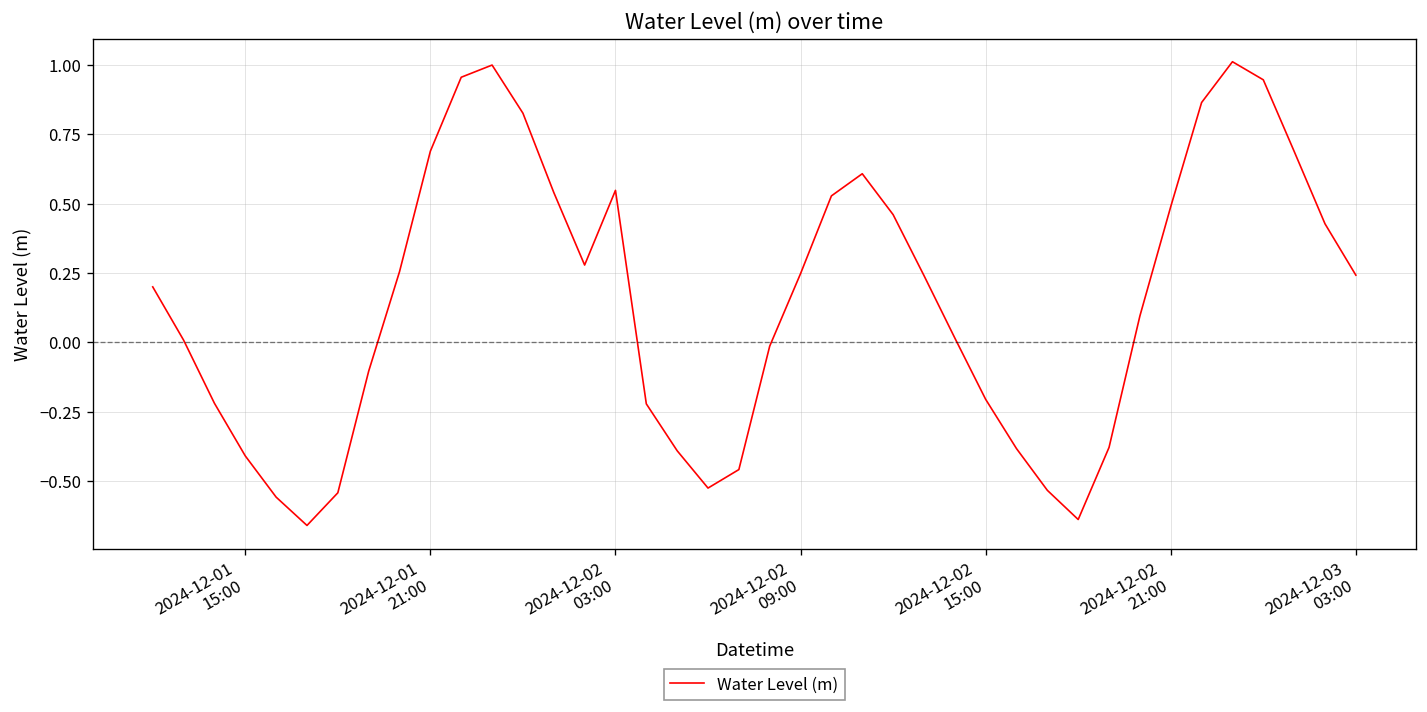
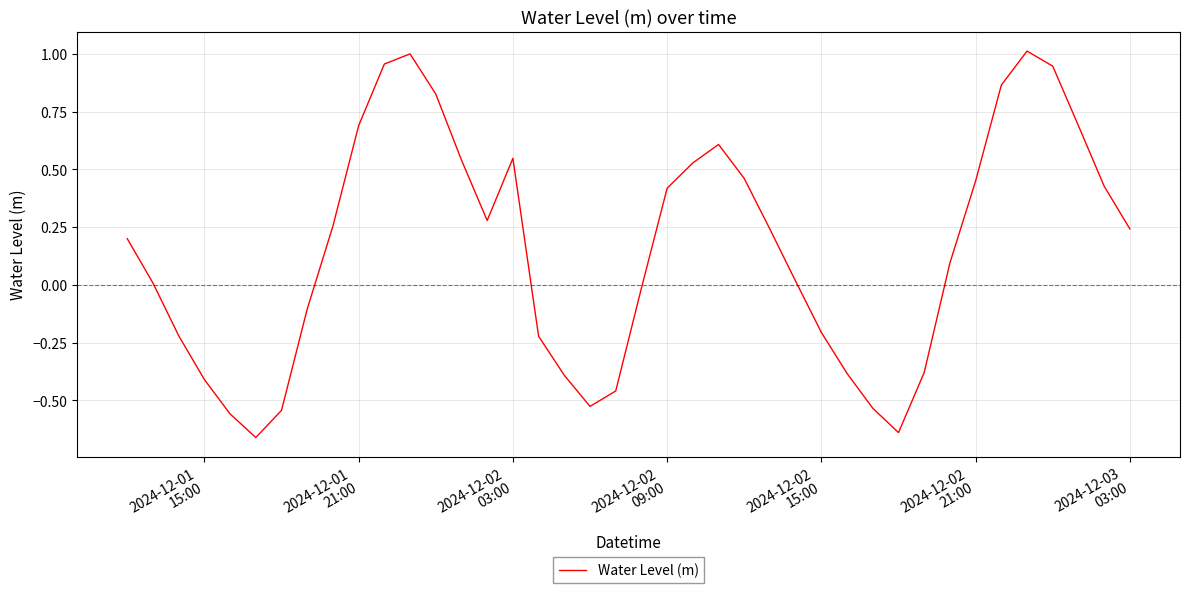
2024-12-02 09:00: 0.25 -> 0.42
2024-12-02 21:00: 0.49 -> 0.45
